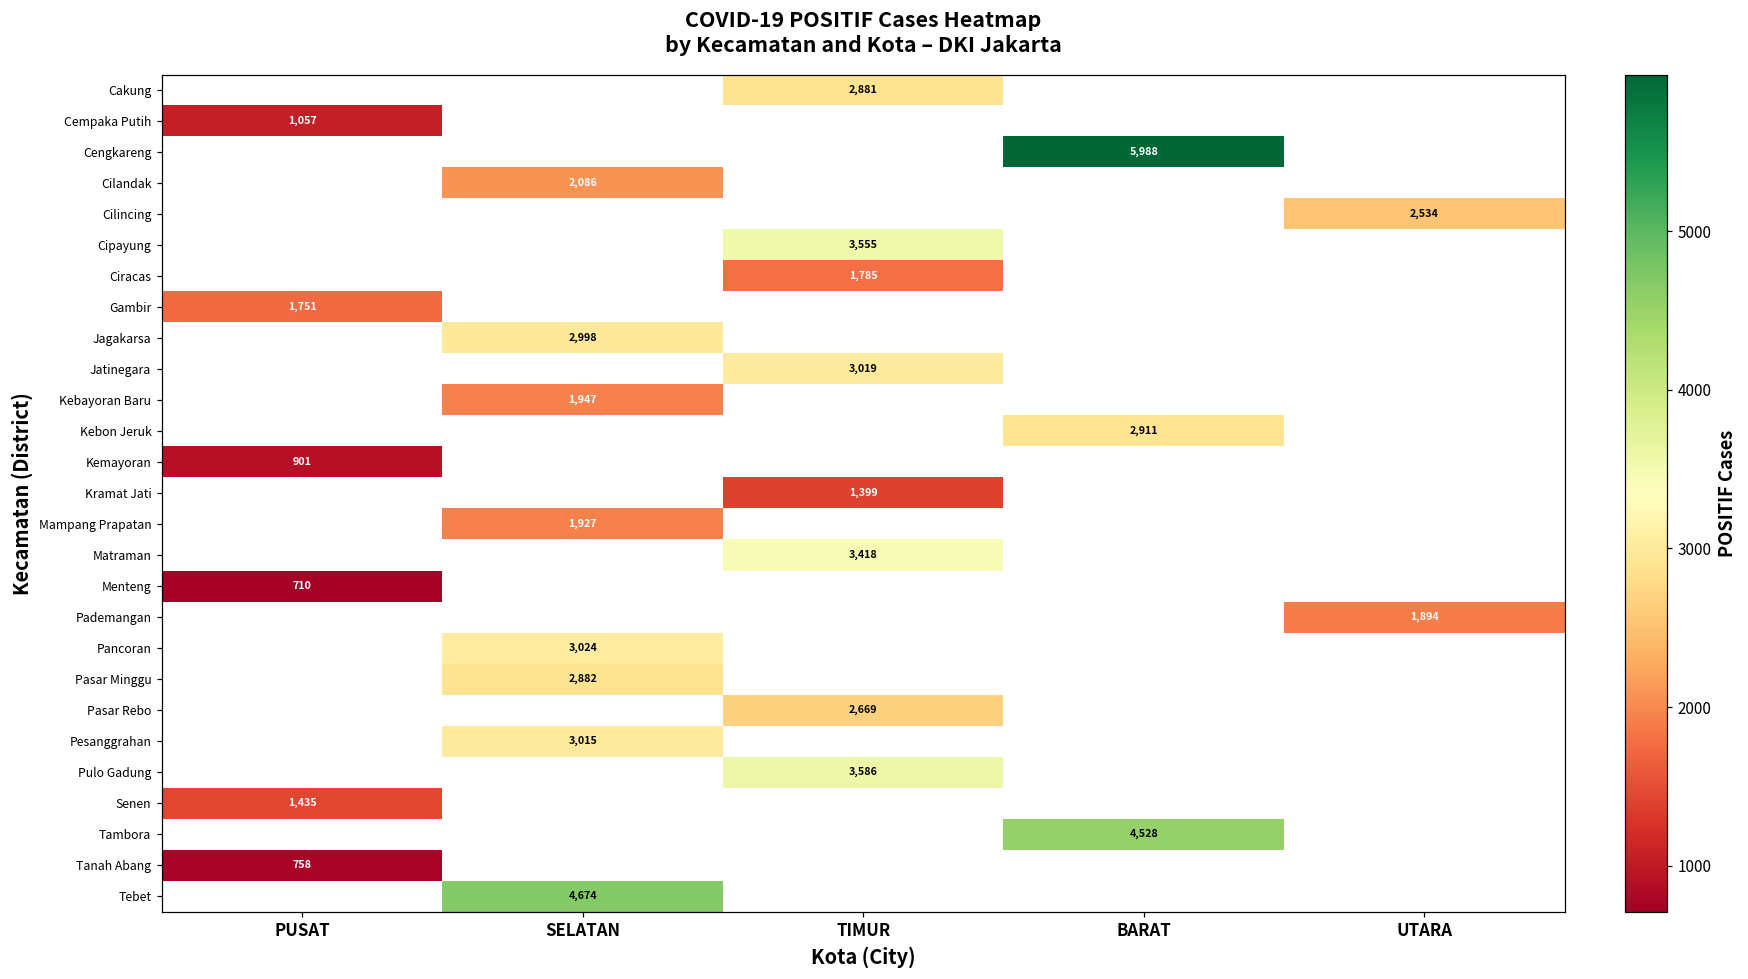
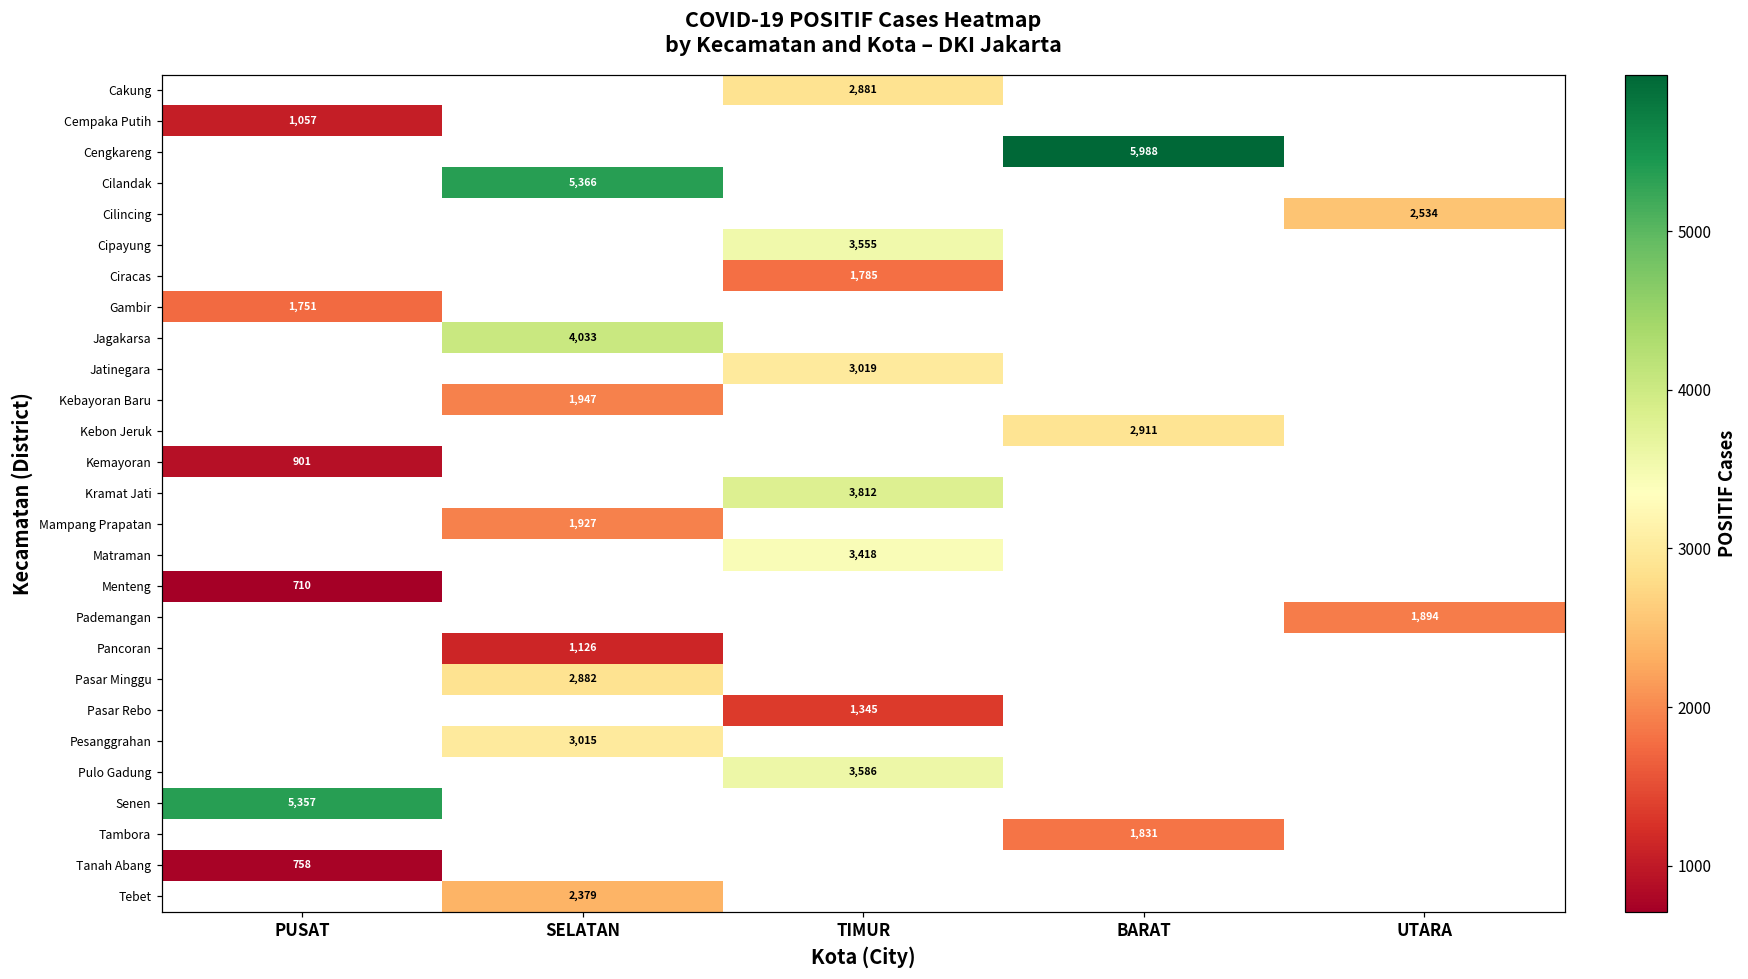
Cilandak, SELATAN: 2,086 -> 5,366
Jagakarsa, SELATAN: 2,998 -> 4,033
Kramat Jati, TIMUR: 1,399 -> 3,812
Pancoran, SELATAN: 3,024 -> 1,126
Pasar Rebo, TIMUR: 2,669 -> 1,345
Senen, PUSAT: 1,435 -> 5,357
Tambora, BARAT: 4,528 -> 1,831
Tebet, SELATAN: 4,674 -> 2,379
